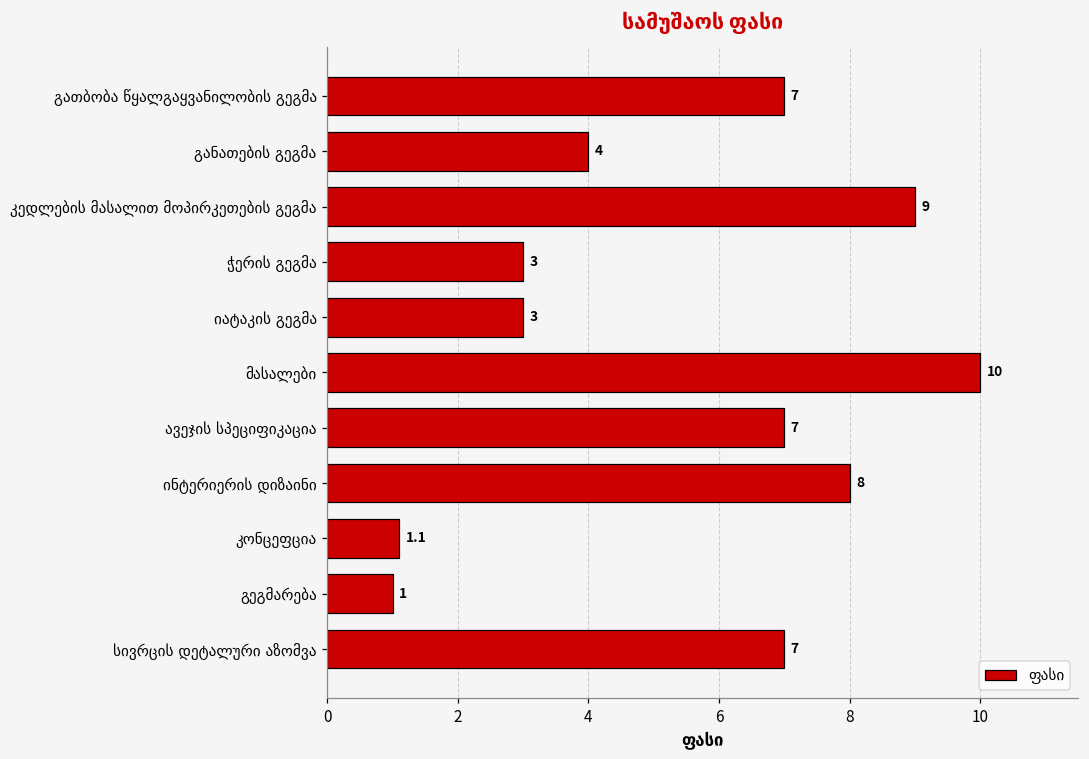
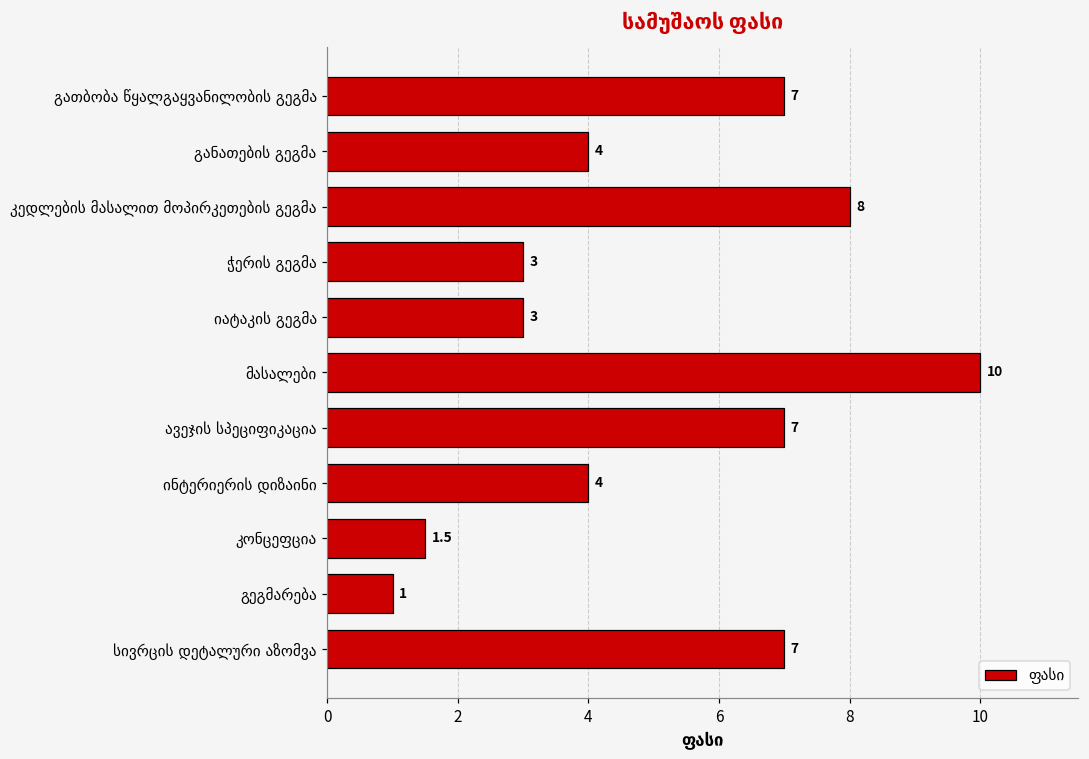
კედლების მასალით მოპირკეთების გეგმა: 9 -> 8
ინტერიერის დიზაინი: 8 -> 4
კონცეფცია: 1.1 -> 1.5
